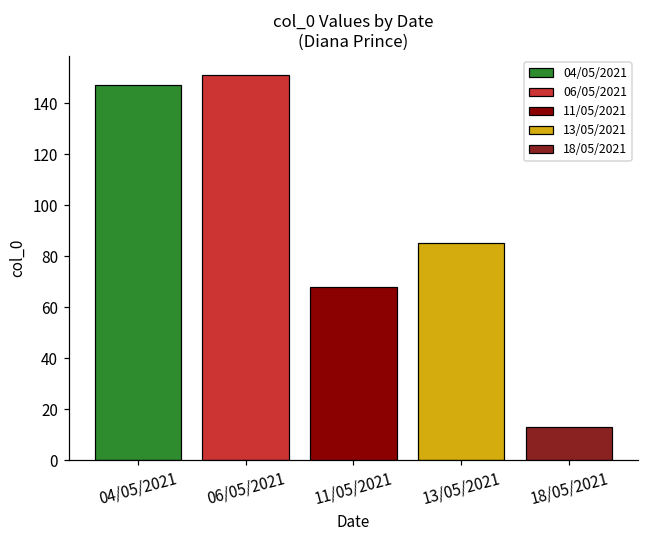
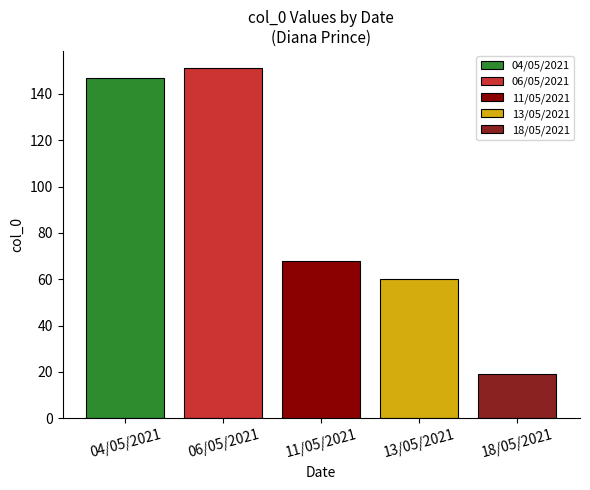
13/05/2021: 85 -> 60
18/05/2021: 13 -> 19
